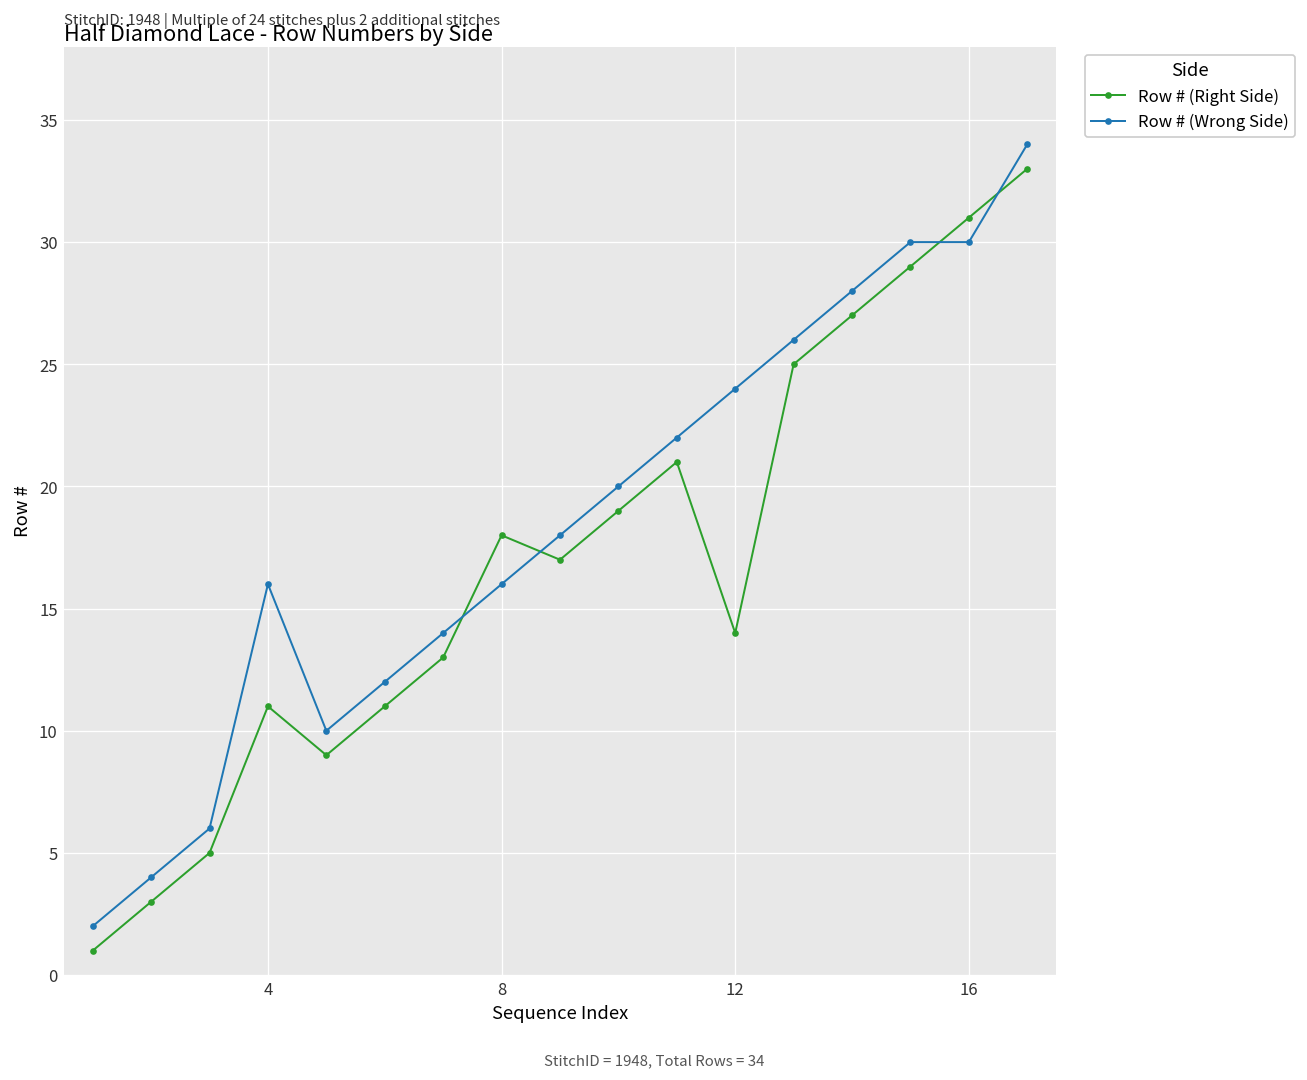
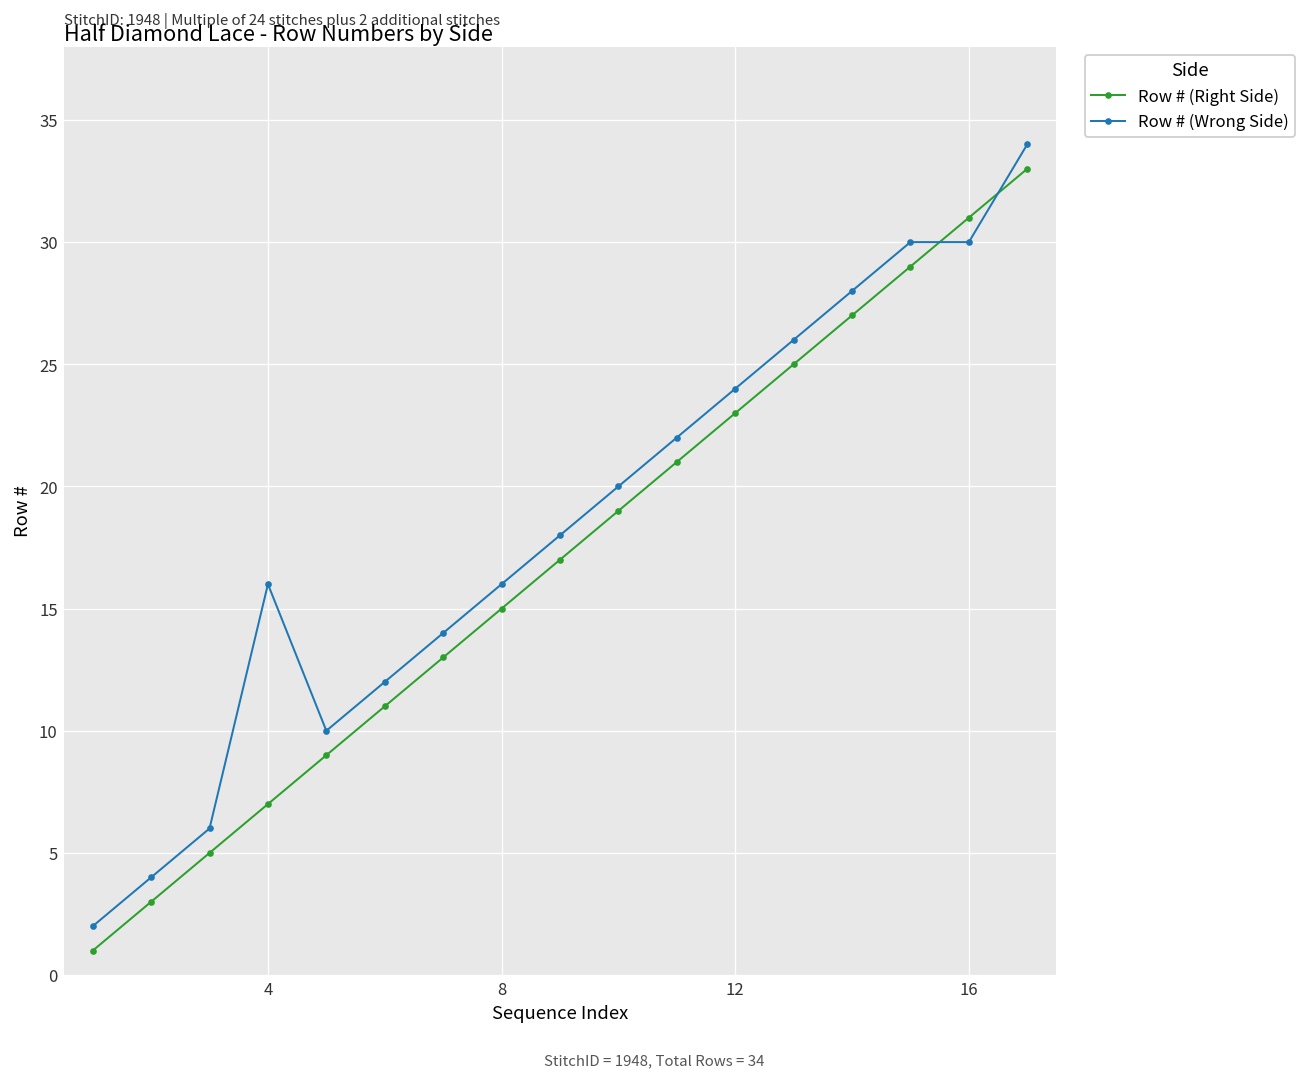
Row # (Right Side), 4: 11 -> 7
Row # (Right Side), 8: 18 -> 15
Row # (Right Side), 12: 14 -> 23
